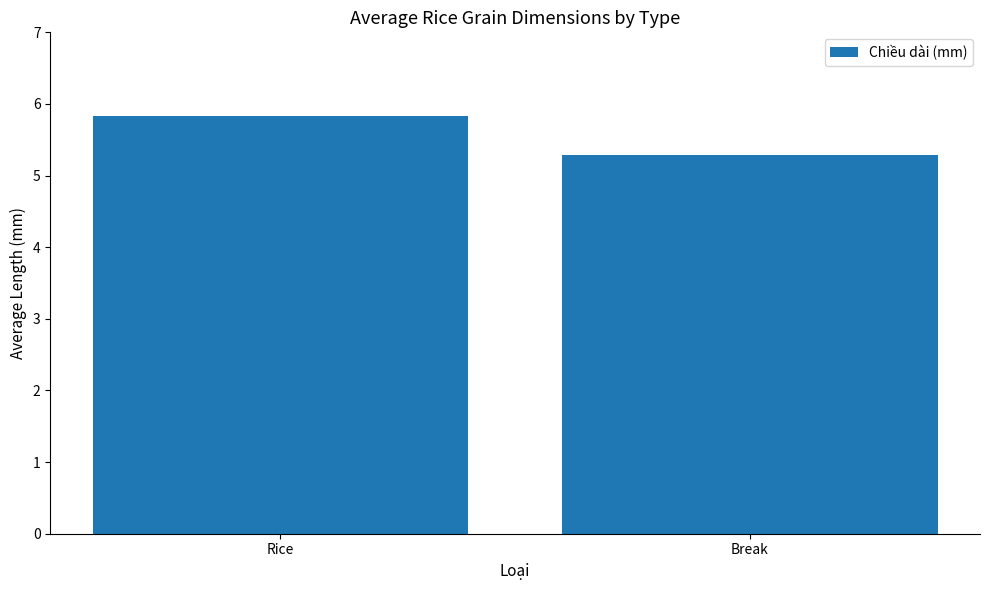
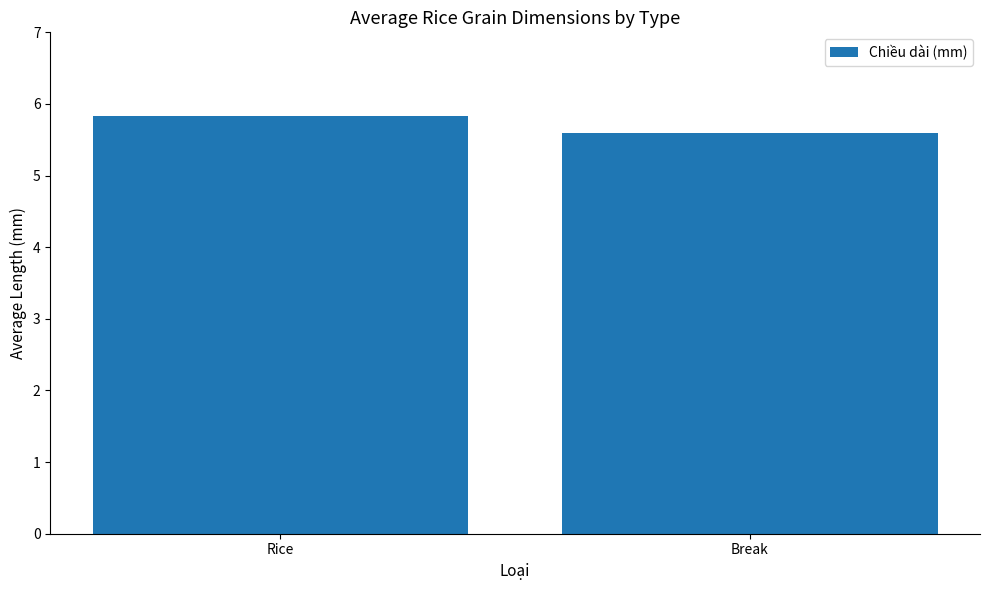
Break: 5.3 -> 5.6
